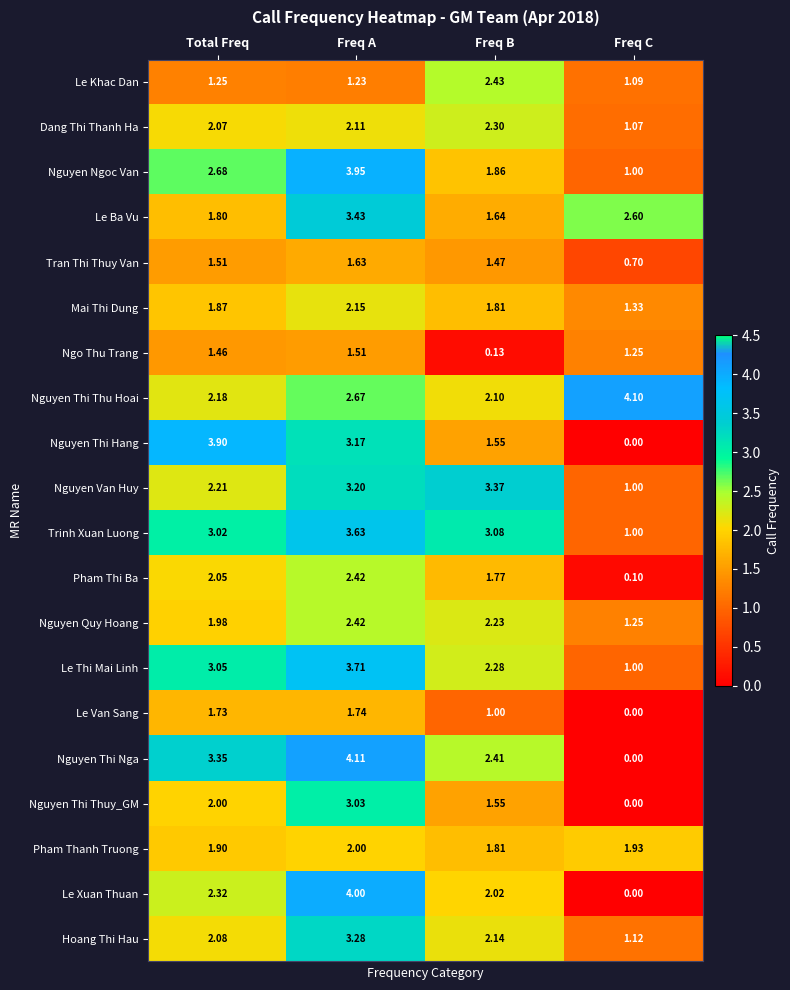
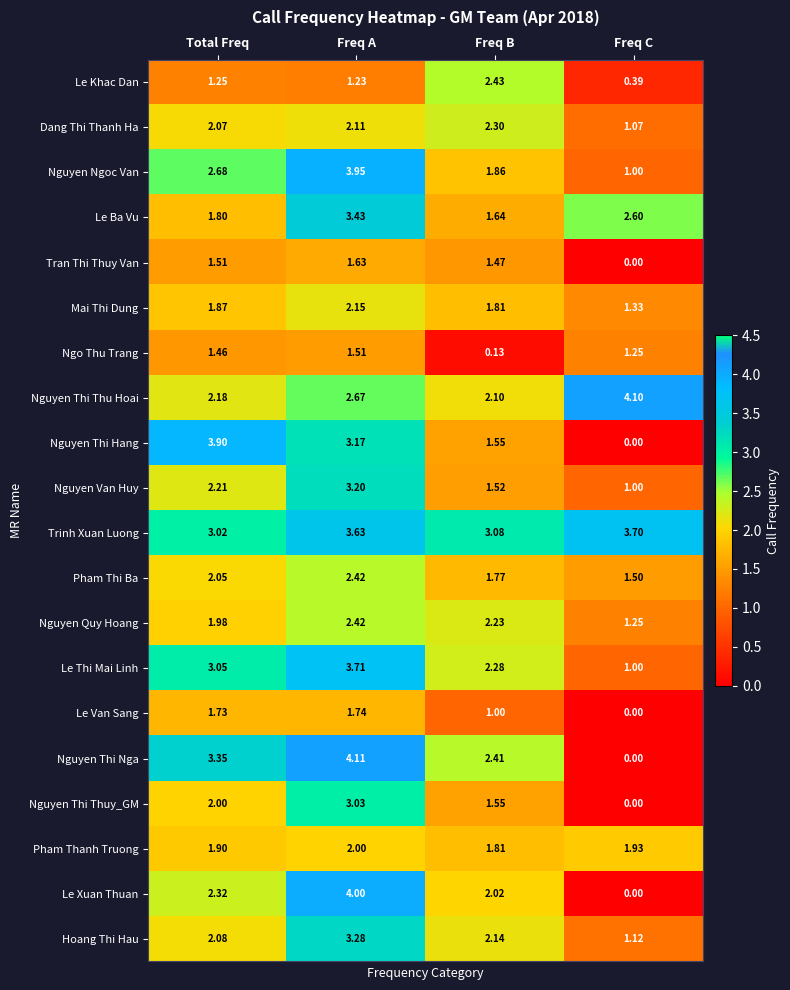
Le Khac Dan, Freq C: 1.09 -> 0.39
Tran Thi Thuy Van, Freq C: 0.70 -> 0.00
Nguyen Van Huy, Freq B: 3.37 -> 1.52
Trinh Xuan Luong, Freq C: 1.00 -> 3.70
Pham Thi Ba, Freq C: 0.10 -> 1.50
